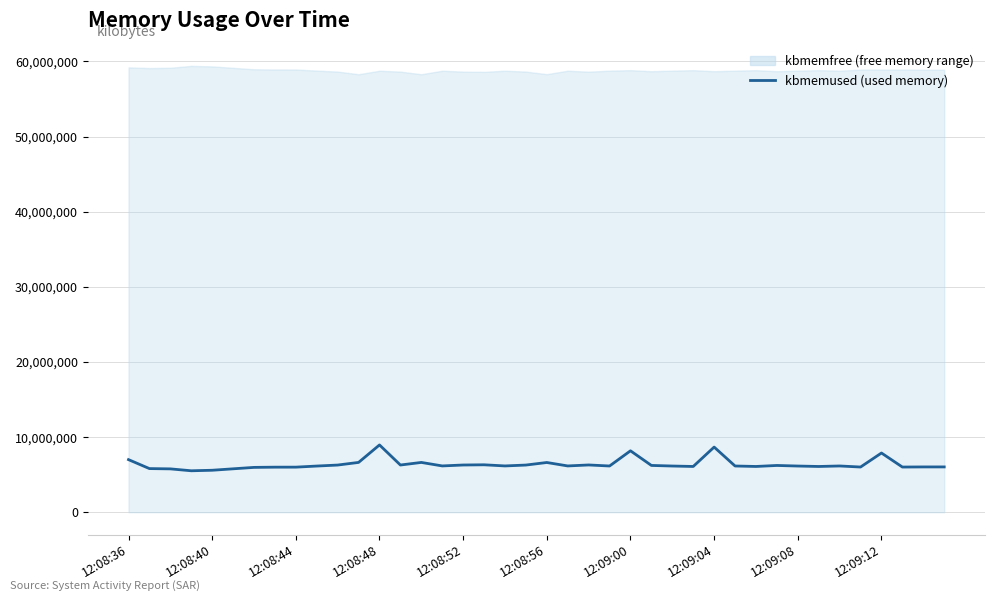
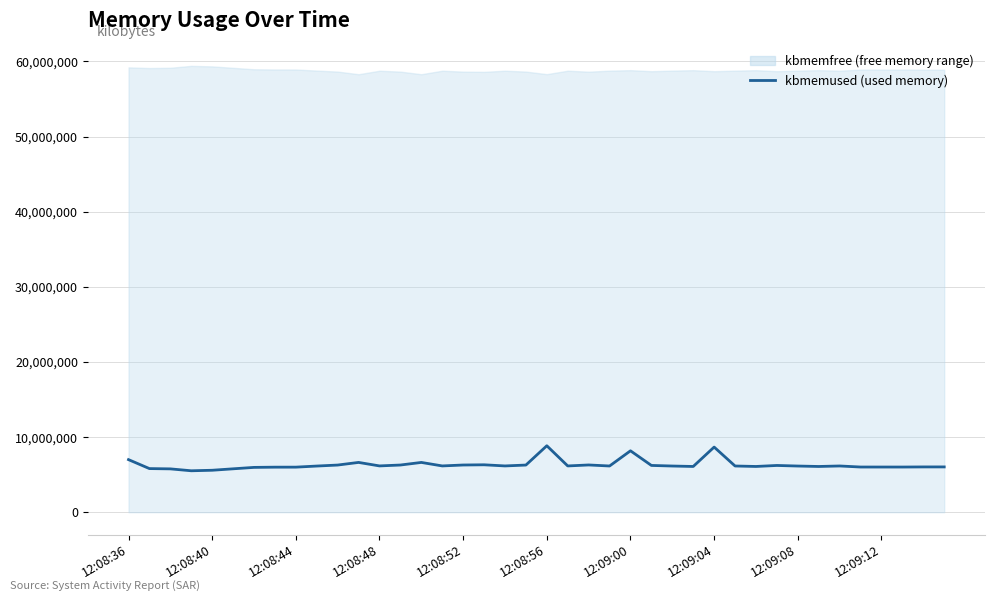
kbmemused (used memory), 12:08:48: 9,000,000 -> 6,000,000
kbmemused (used memory), 12:08:56: 7,000,000 -> 9,000,000
kbmemused (used memory), 12:09:12: 8,000,000 -> 6,000,000
